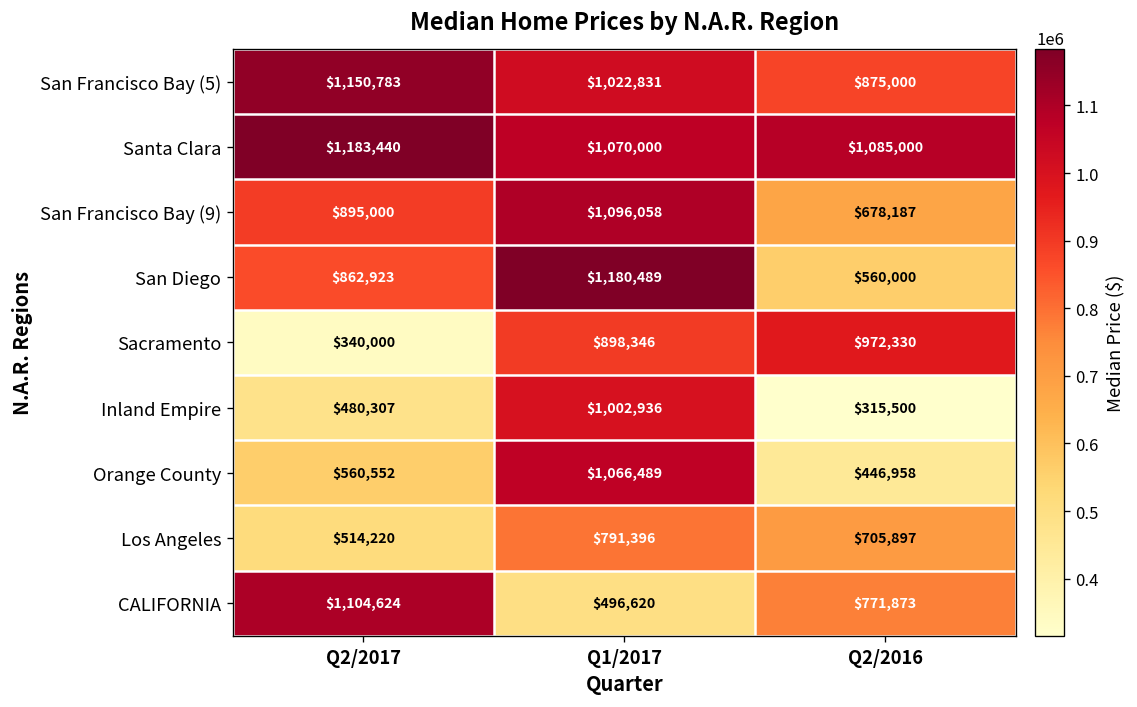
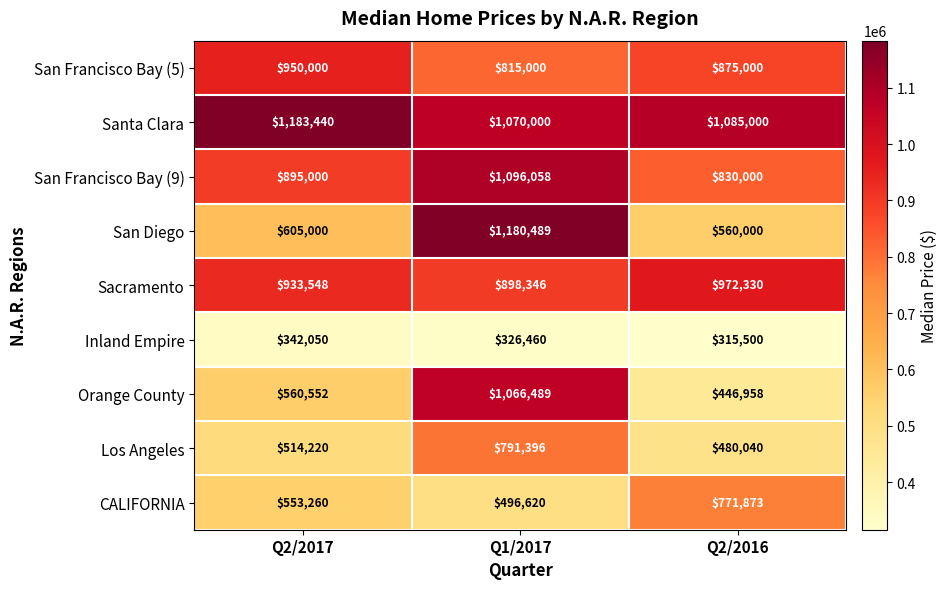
San Francisco Bay (5), Q2/2017: $1,150,783 -> $950,000
San Francisco Bay (5), Q1/2017: $1,022,831 -> $815,000
San Francisco Bay (9), Q2/2016: $678,187 -> $830,000
San Diego, Q2/2017: $862,923 -> $605,000
Sacramento, Q2/2017: $340,000 -> $933,548
Inland Empire, Q2/2017: $480,307 -> $342,050
Inland Empire, Q1/2017: $1,002,936 -> $326,460
Los Angeles, Q2/2016: $705,897 -> $480,040
CALIFORNIA, Q2/2017: $1,104,624 -> $553,260
